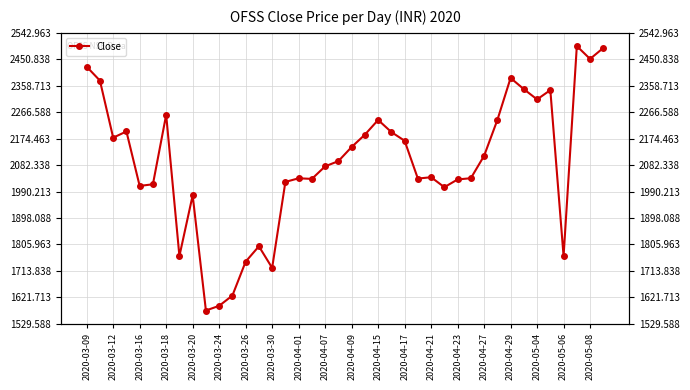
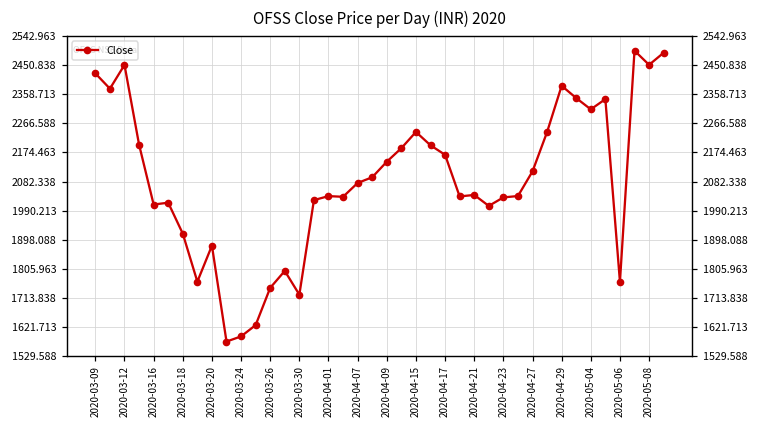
2020-03-12: 2180 -> 2450
2020-03-18: 2260 -> 1920
2020-03-20: 1980 -> 1880
